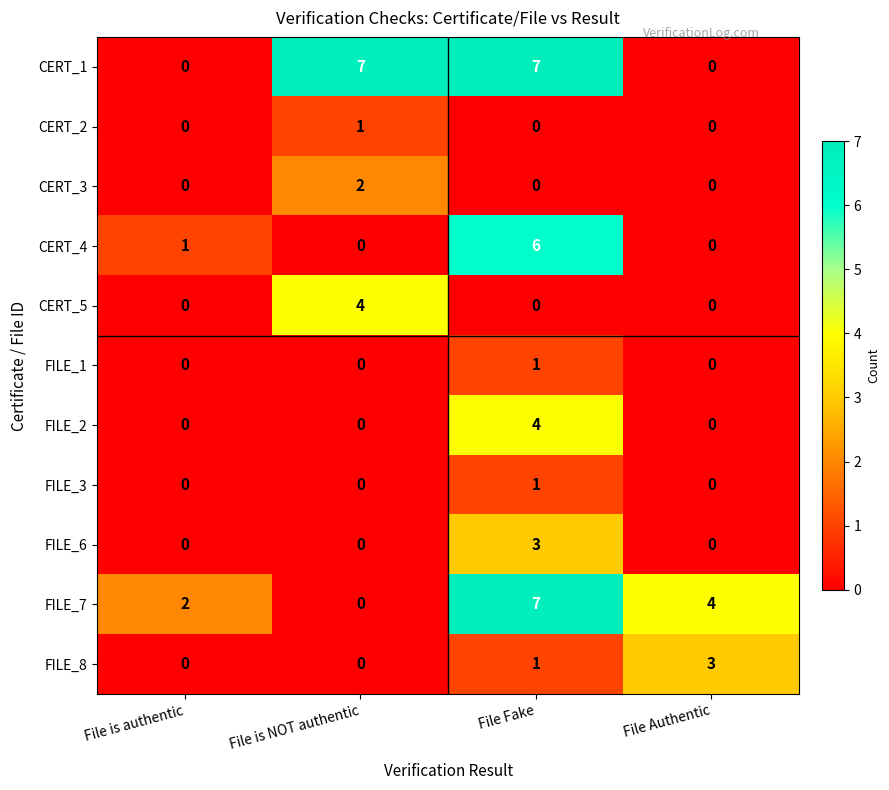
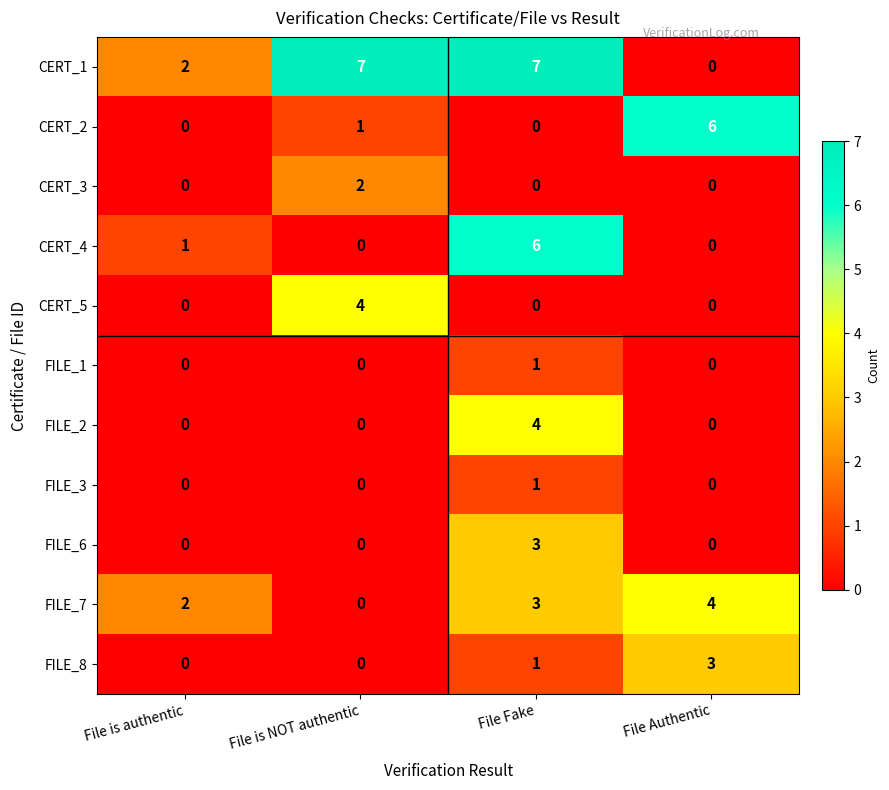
CERT_1, File is authentic: 0 -> 2
CERT_2, File Authentic: 0 -> 6
FILE_7, File Fake: 7 -> 3
